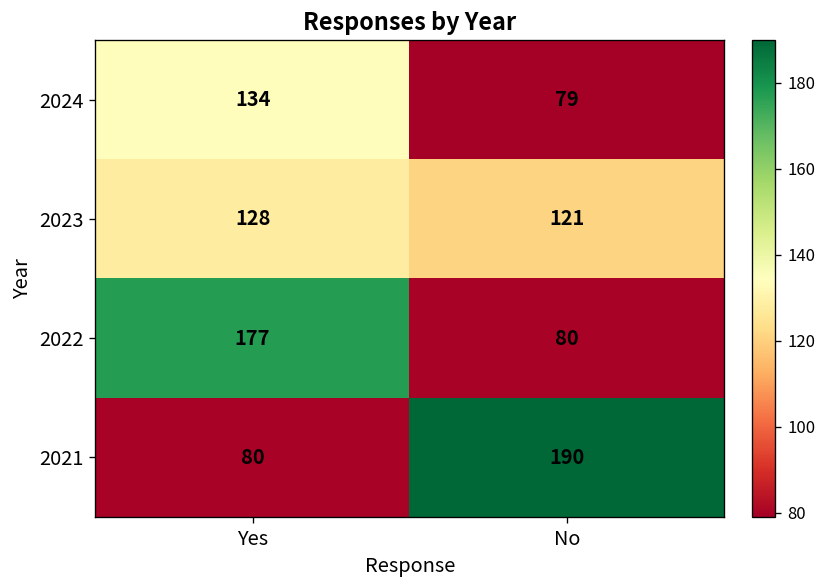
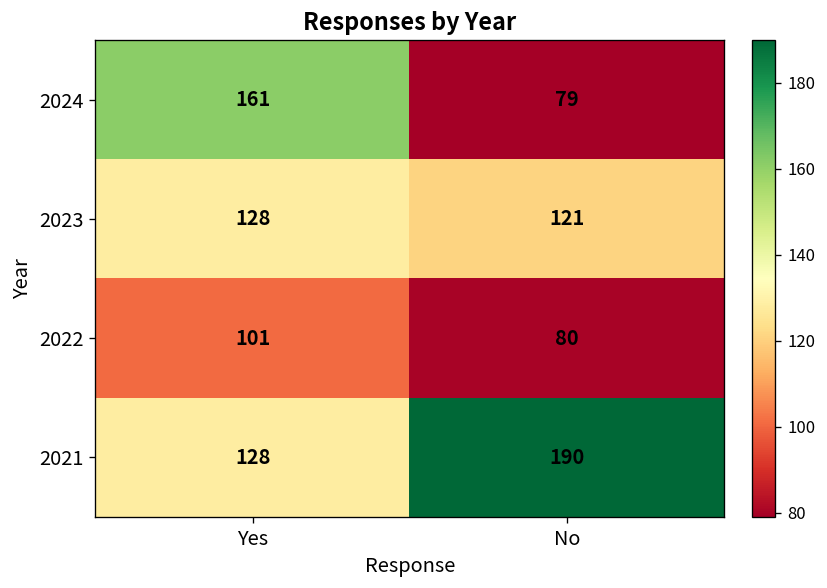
2024, Yes: 134 -> 161
2022, Yes: 177 -> 101
2021, Yes: 80 -> 128
